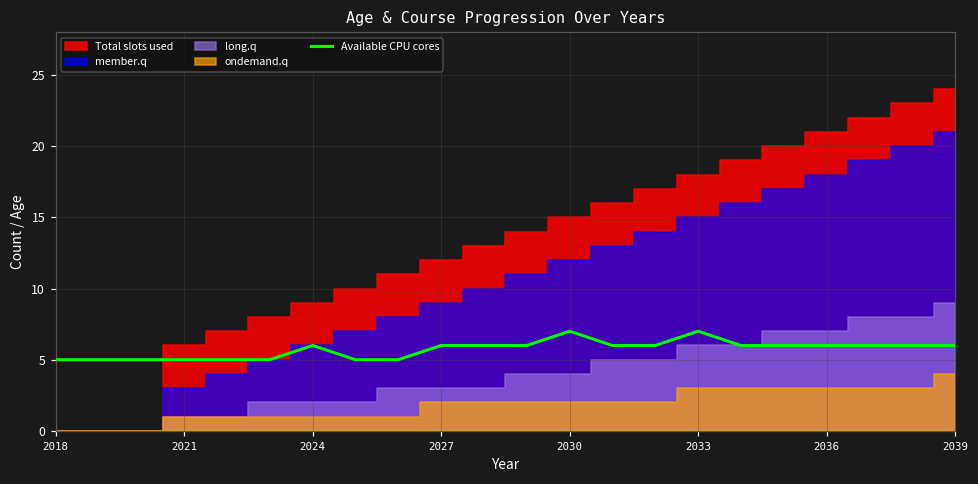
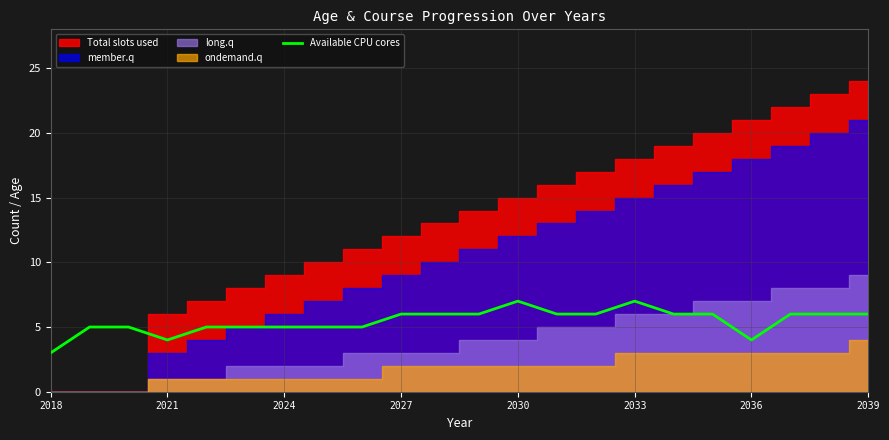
Available CPU cores, 2018: 5 -> 3
Available CPU cores, 2021: 5 -> 4
Available CPU cores, 2024: 6 -> 5
Available CPU cores, 2036: 6 -> 4
